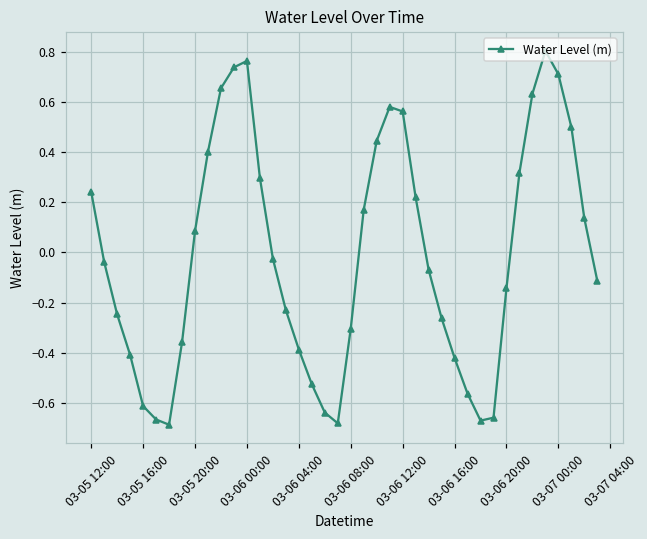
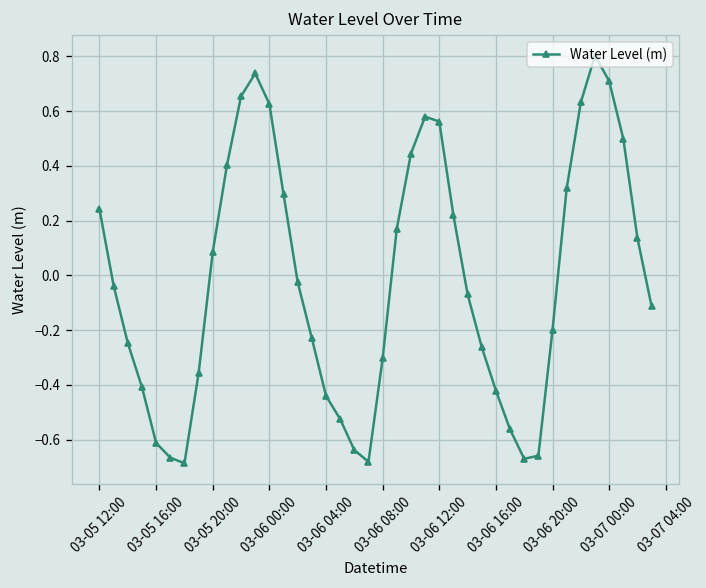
03-06 00:00: 0.76 -> 0.63
03-06 04:00: -0.39 -> -0.44
03-06 20:00: -0.14 -> -0.20
